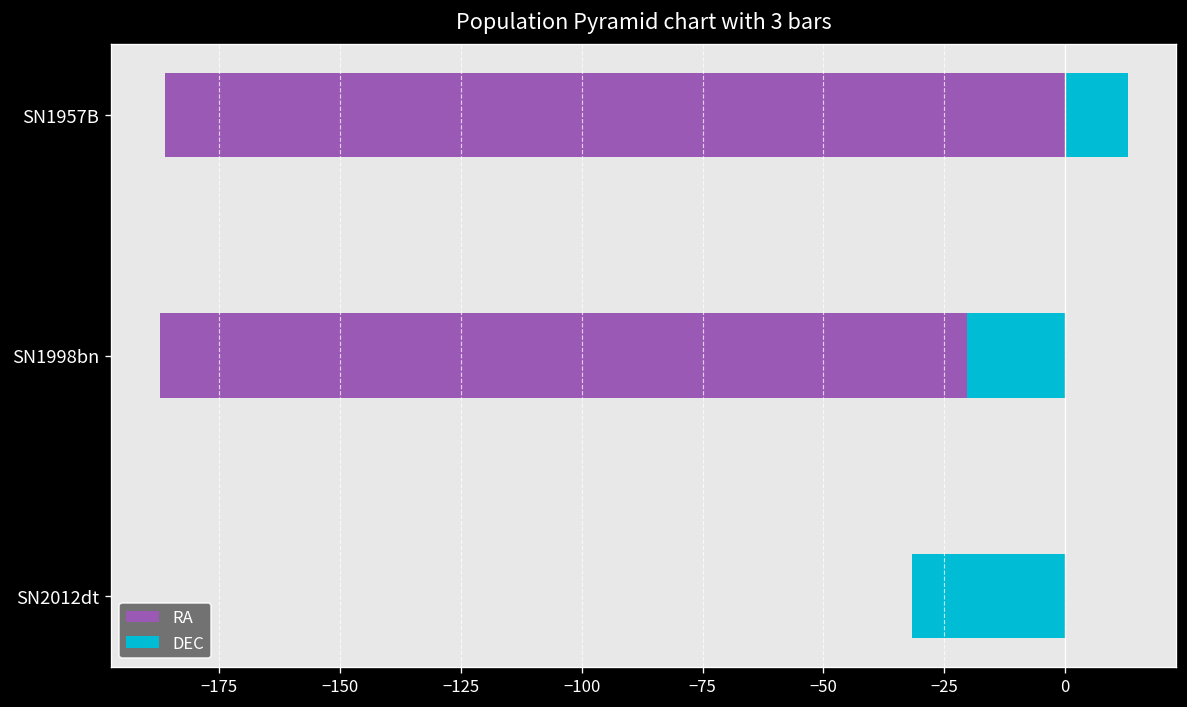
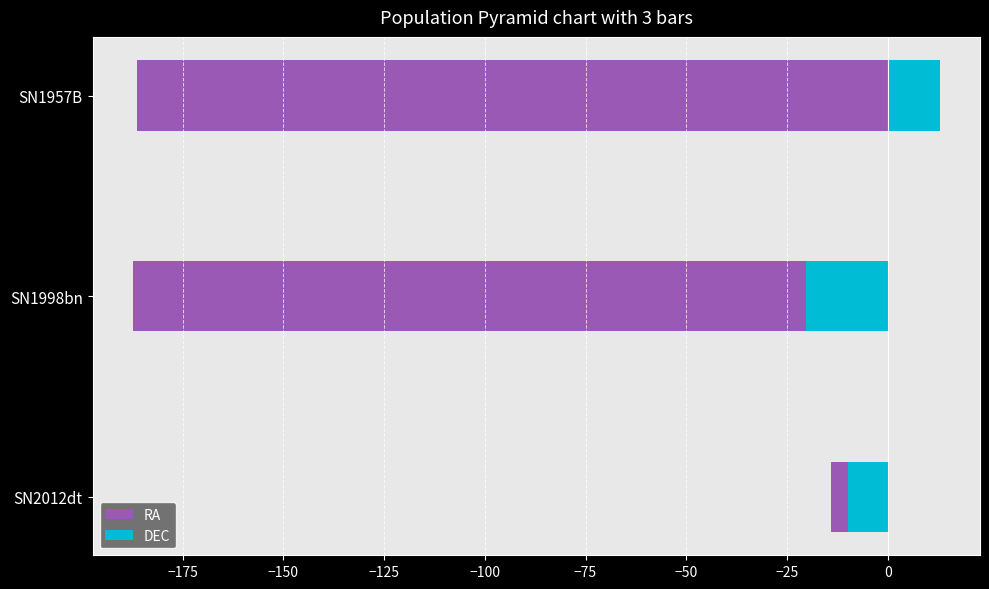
DEC, SN2012dt: -32 -> -10
